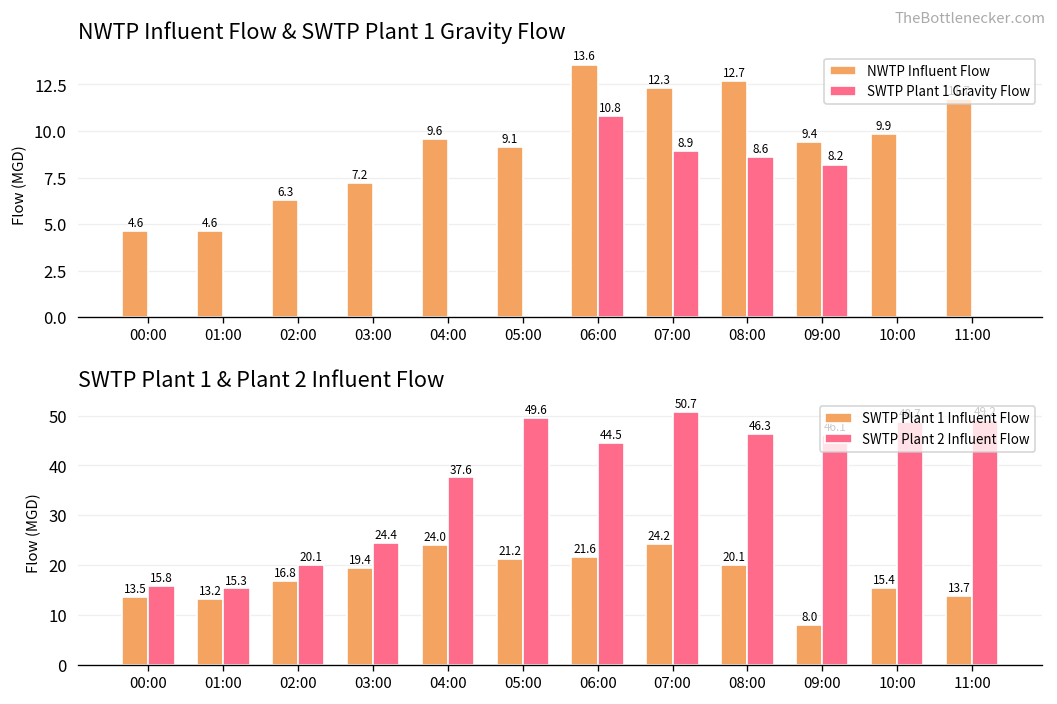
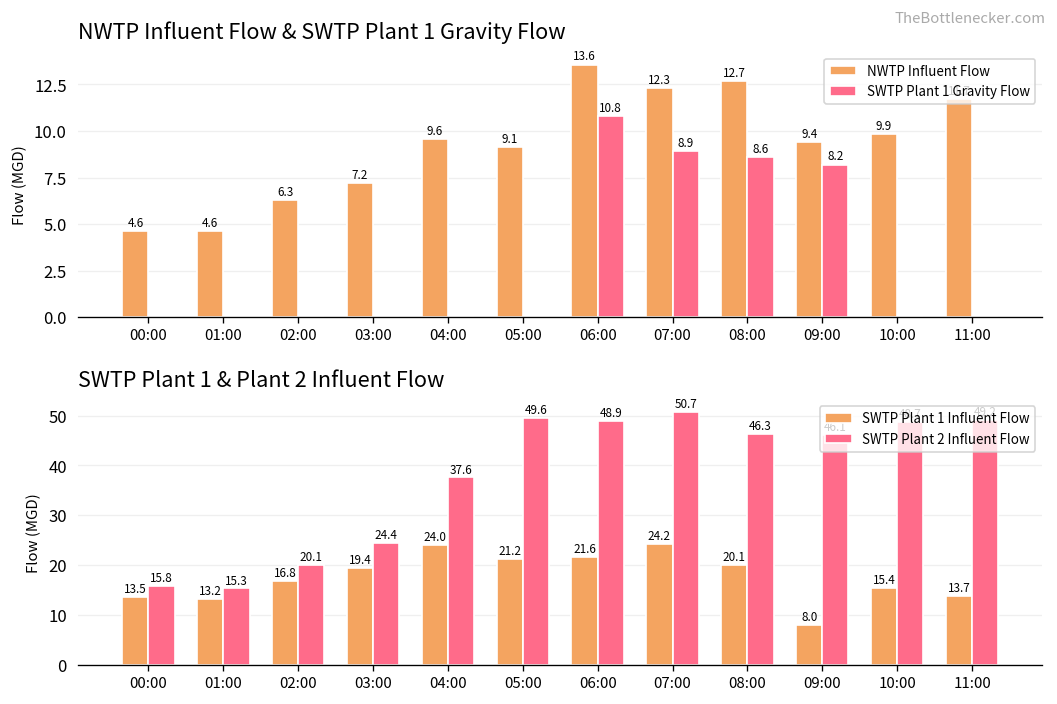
SWTP Plant 1 & Plant 2 Influent Flow, SWTP Plant 2 Influent Flow, 06:00: 44.5 -> 48.9
